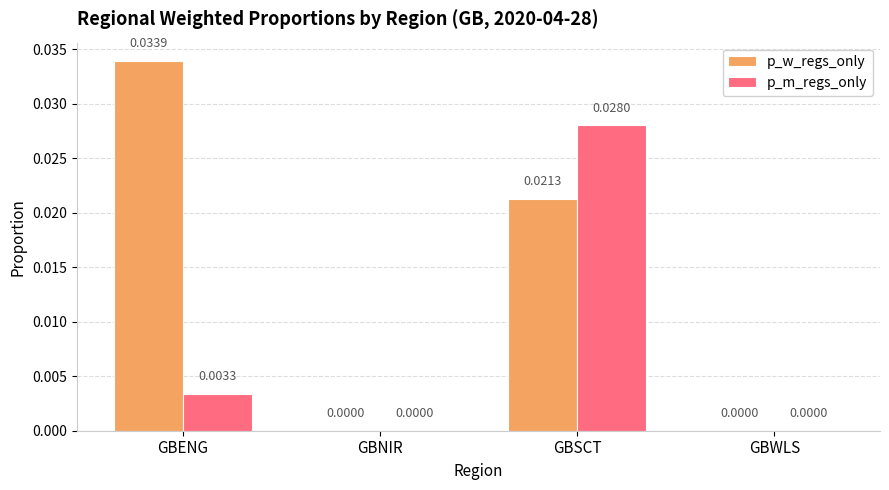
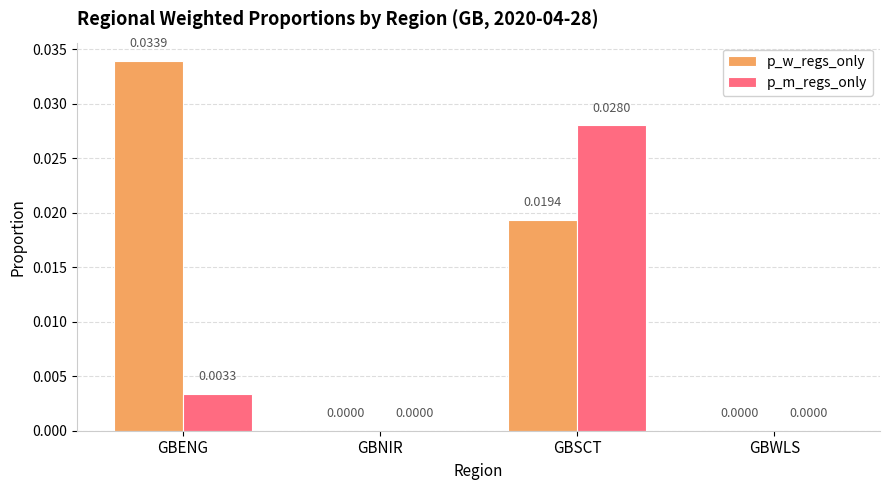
p_w_regs_only, GBSCT: 0.0213 -> 0.0194
